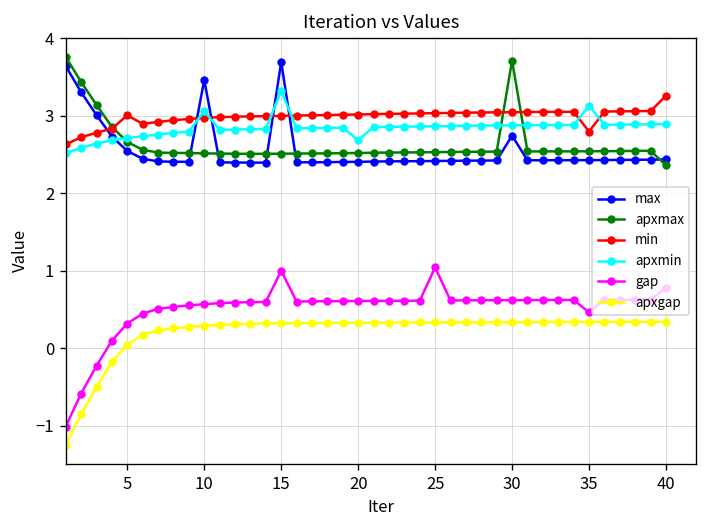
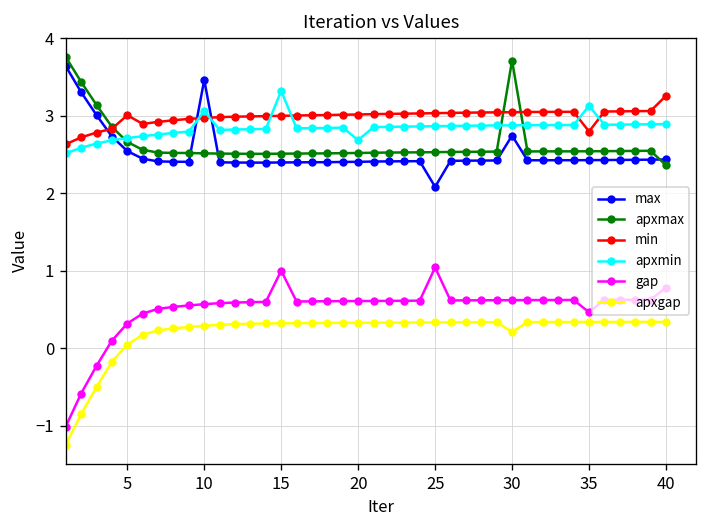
max, 15: 3.7 -> 2.4
max, 25: 2.4 -> 2.1
apxgap, 30: 0.3 -> 0.2
